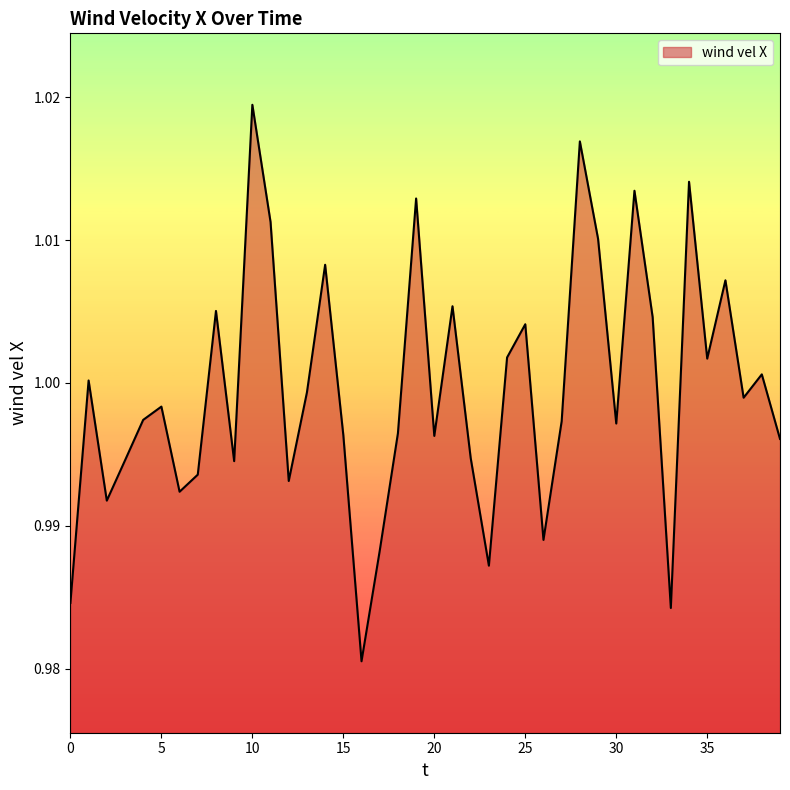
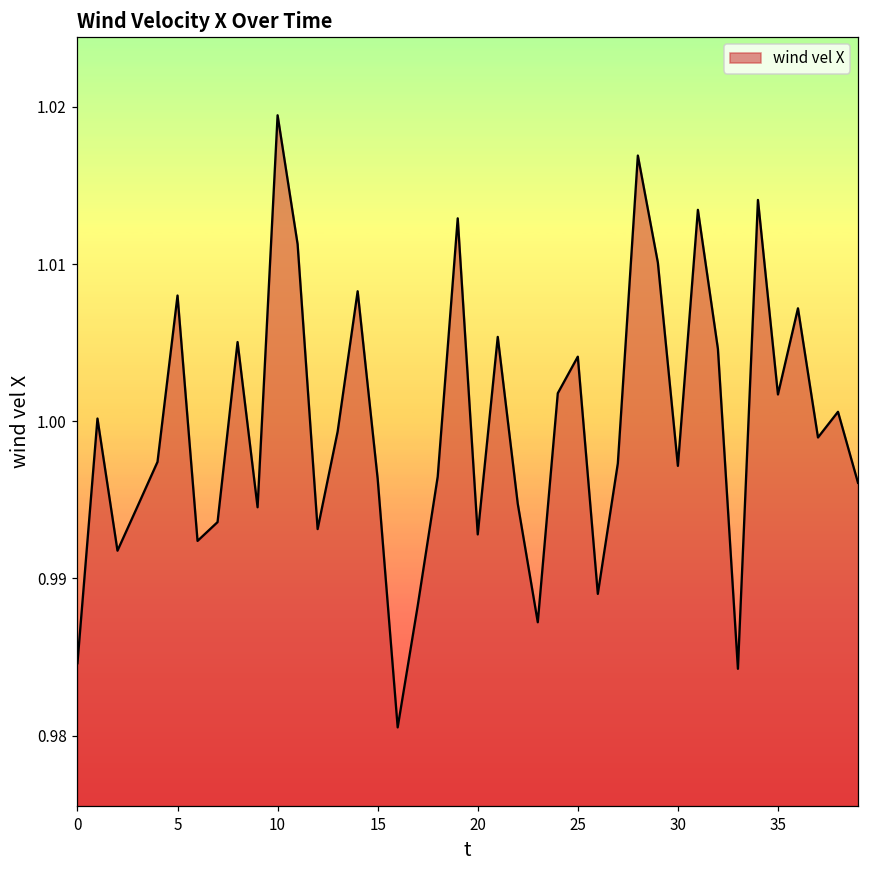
5: 0.9983 -> 1.0080
20: 0.9963 -> 0.9928
